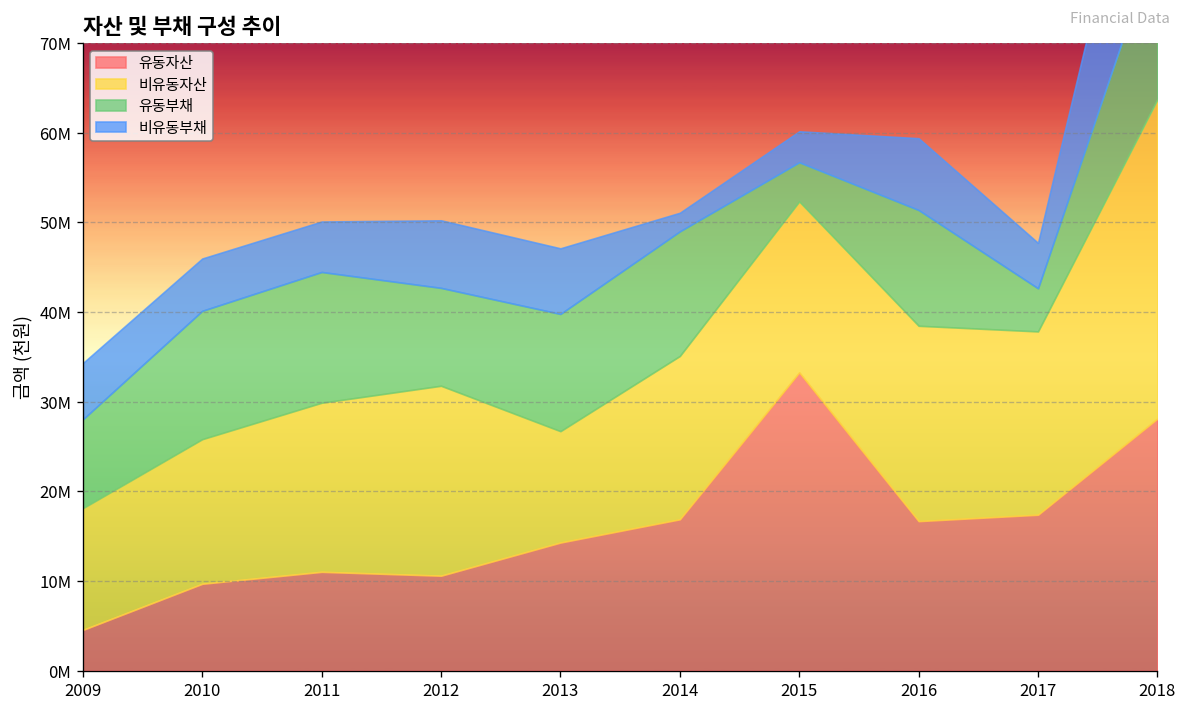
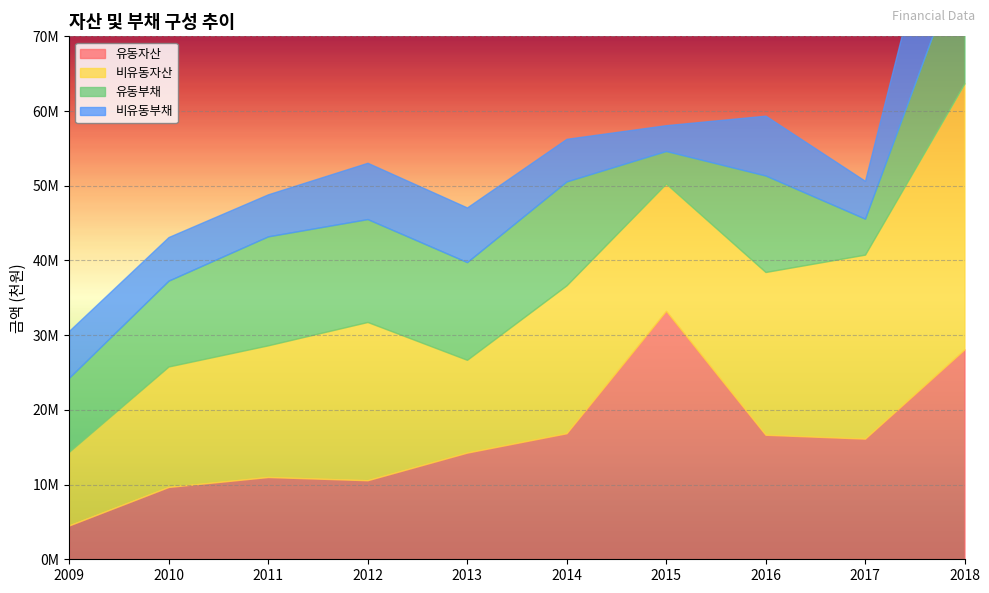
비유동자산, 2009: 14000000 -> 10000000
유동부채, 2010: 14000000 -> 11000000
비유동자산, 2011: 19000000 -> 18000000
유동부채, 2012: 11000000 -> 14000000
비유동자산, 2014: 18000000 -> 20000000
비유동부채, 2014: 2000000 -> 6000000
비유동자산, 2015: 19000000 -> 17000000
유동자산, 2017: 17000000 -> 16000000
비유동자산, 2017: 20000000 -> 25000000
